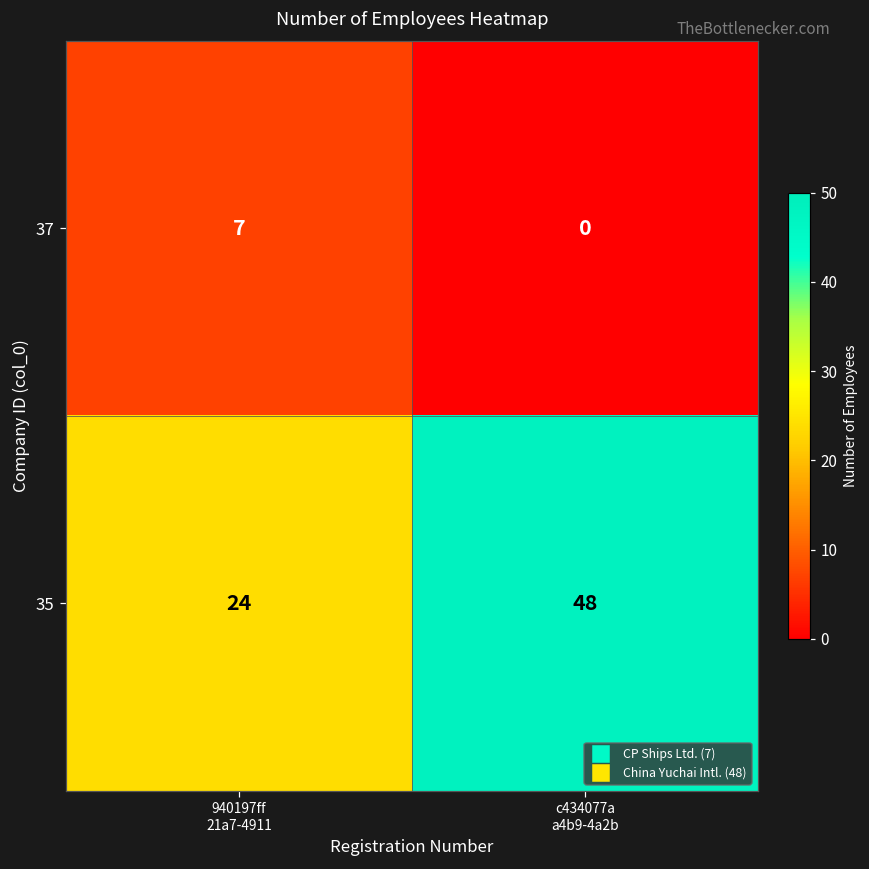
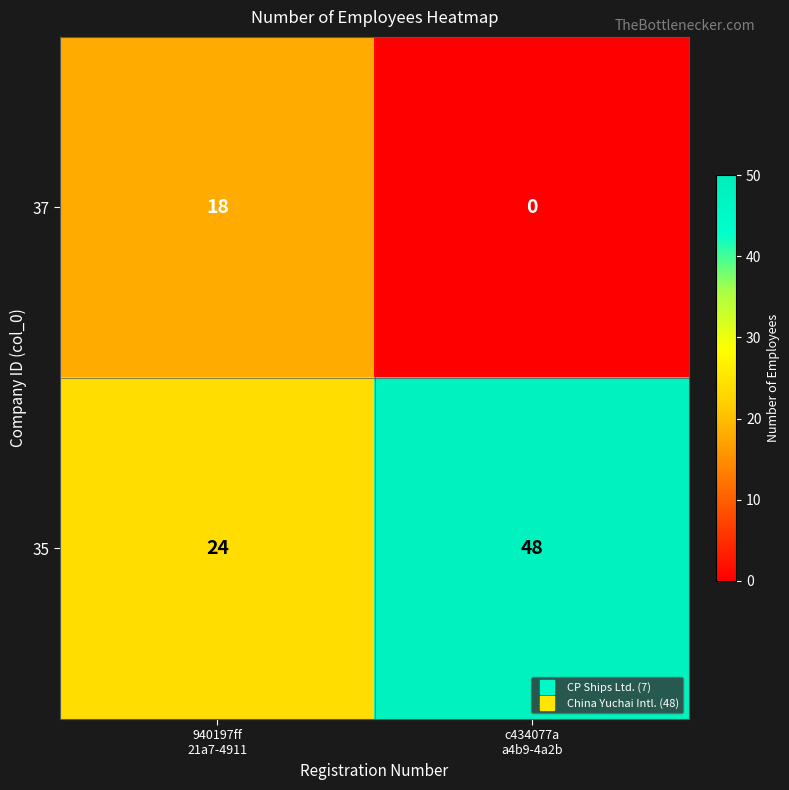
37, 940197ff 21a7-4911: 7 -> 18
